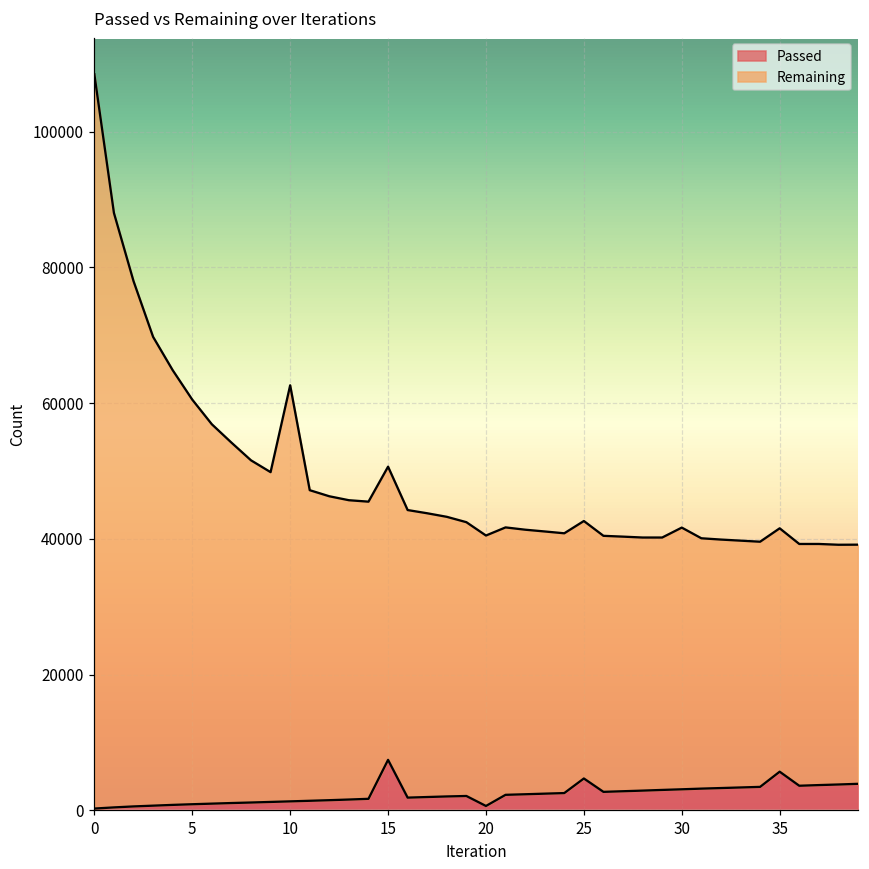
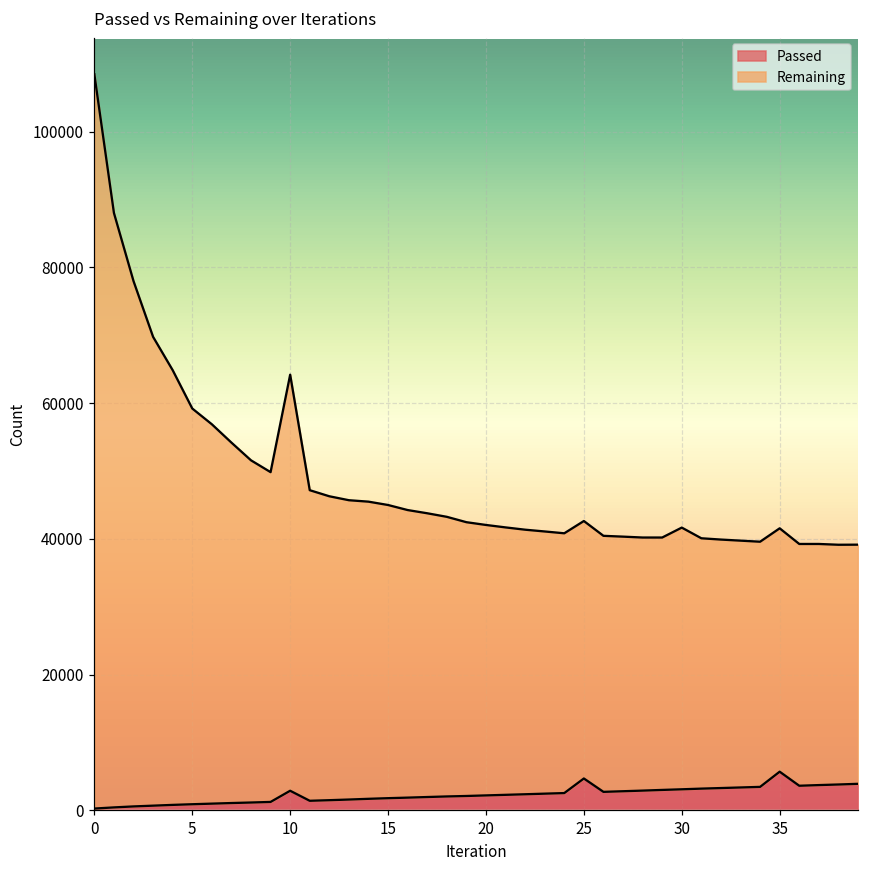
Remaining, 5: 60000 -> 58000
Passed, 10: 1000 -> 3000
Passed, 15: 7000 -> 2000
Passed, 20: 1000 -> 2000
